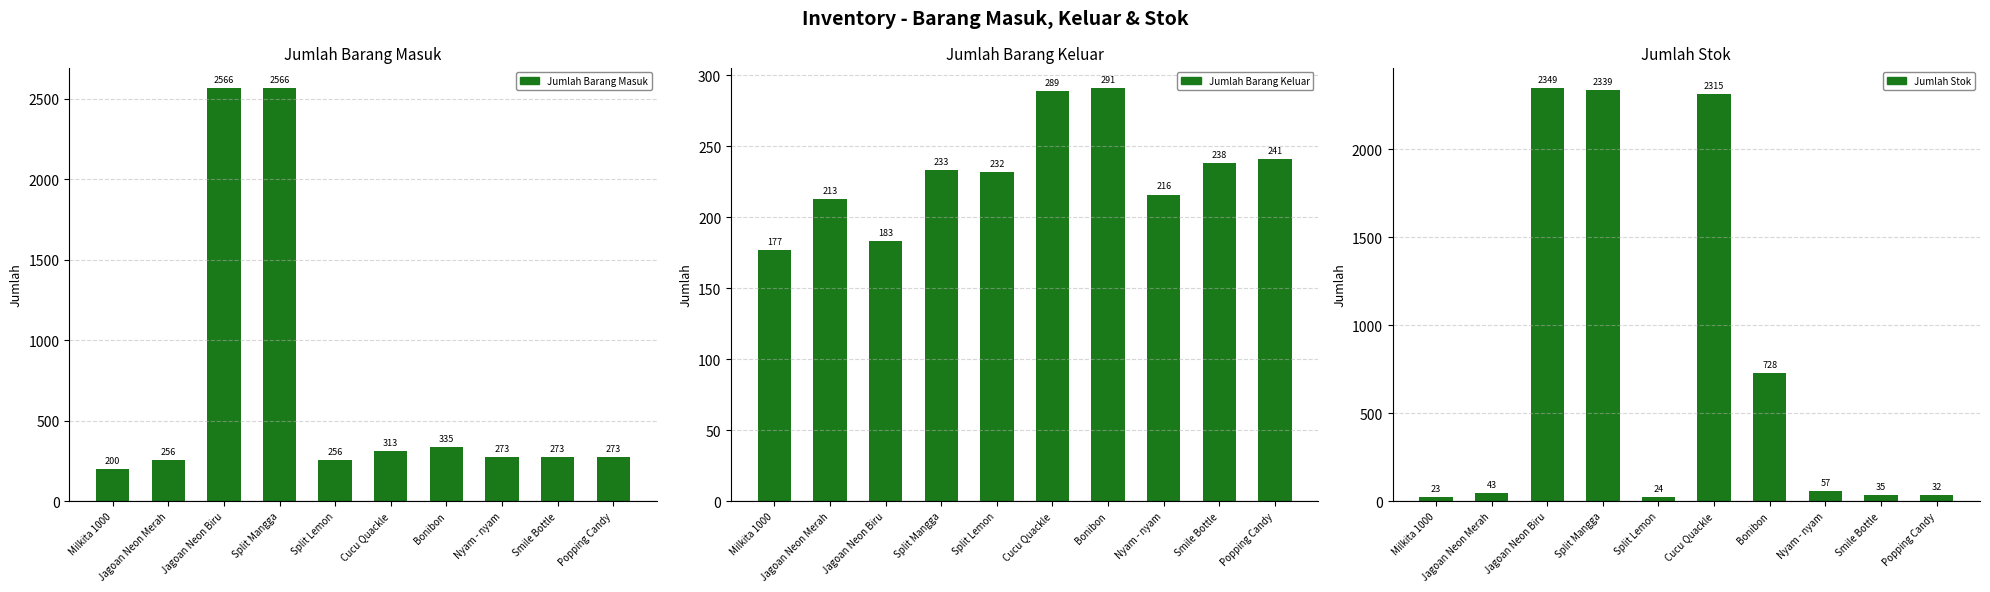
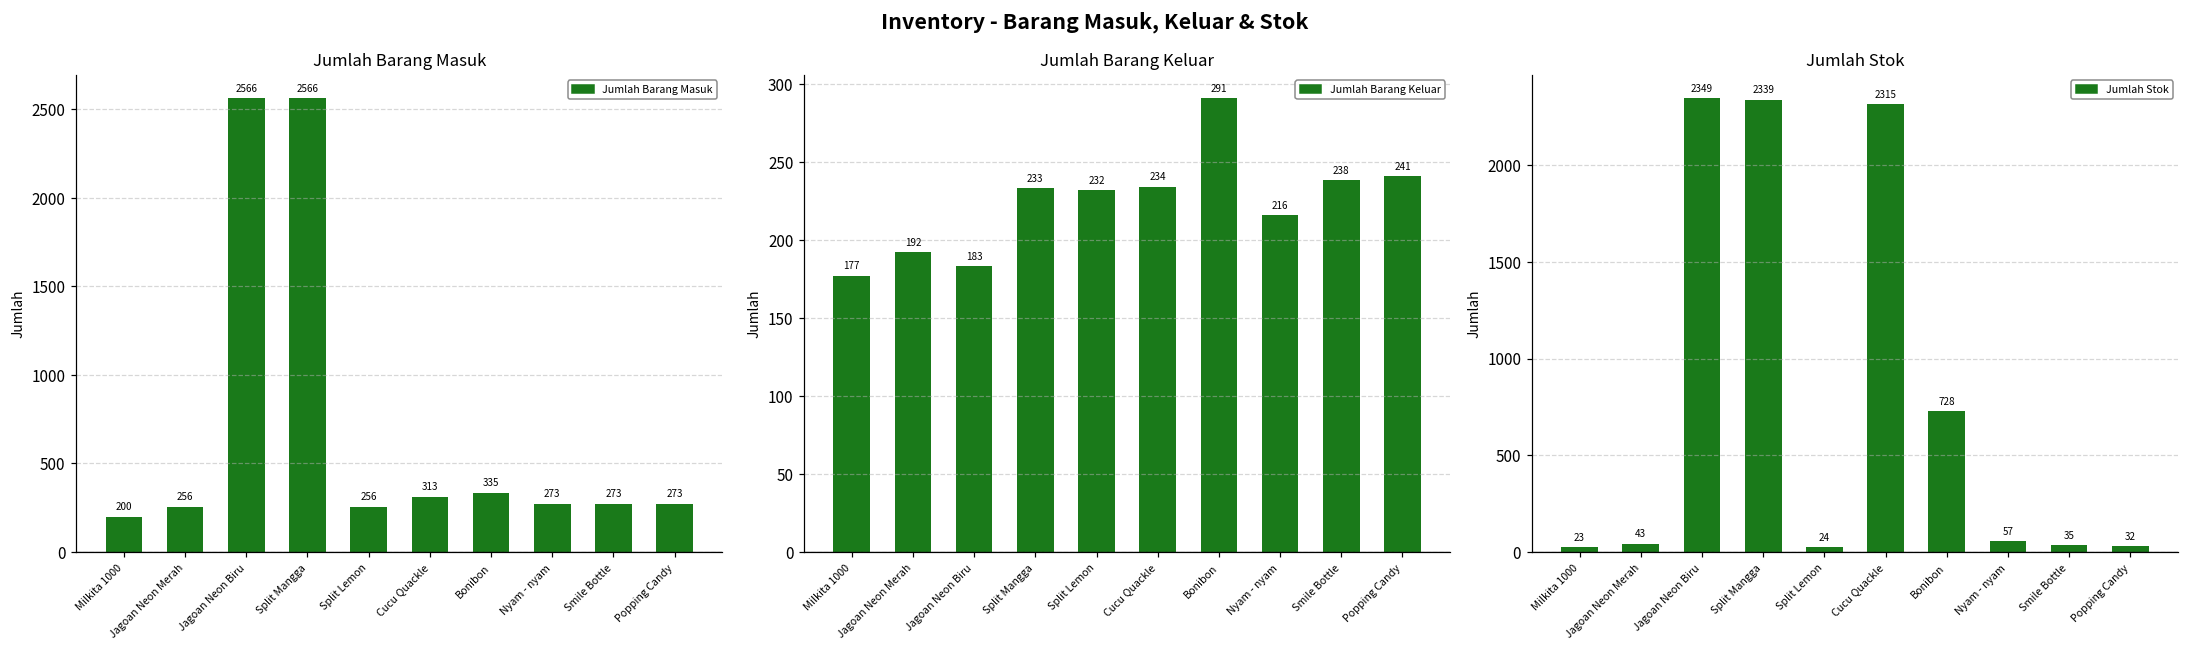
Jumlah Barang Keluar, Jagoan Neon Merah: 213 -> 192
Jumlah Barang Keluar, Cucu Quackle: 289 -> 234
